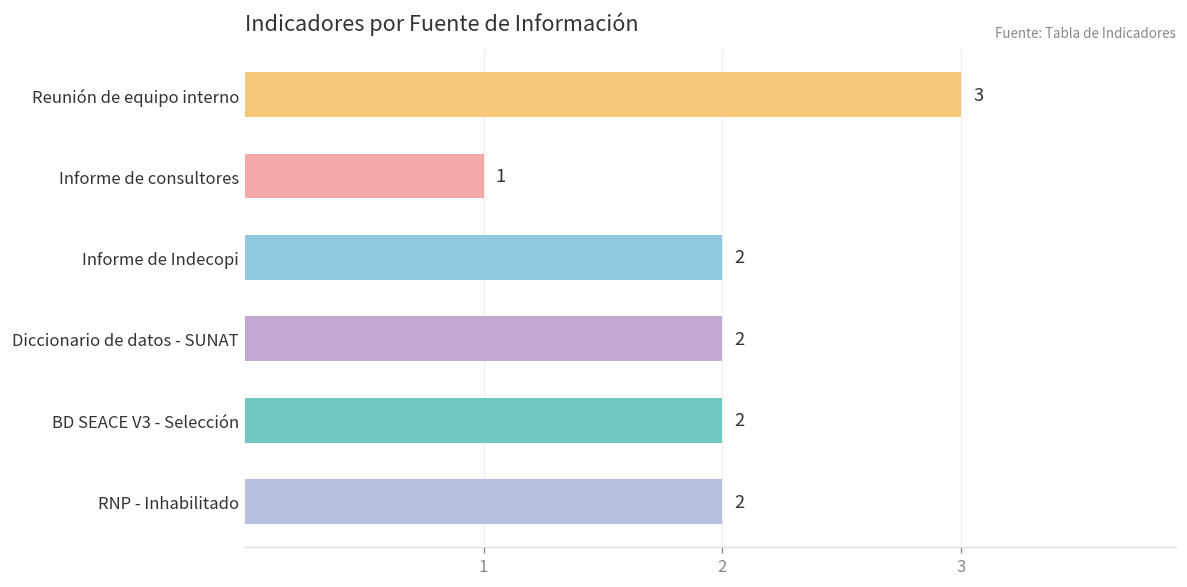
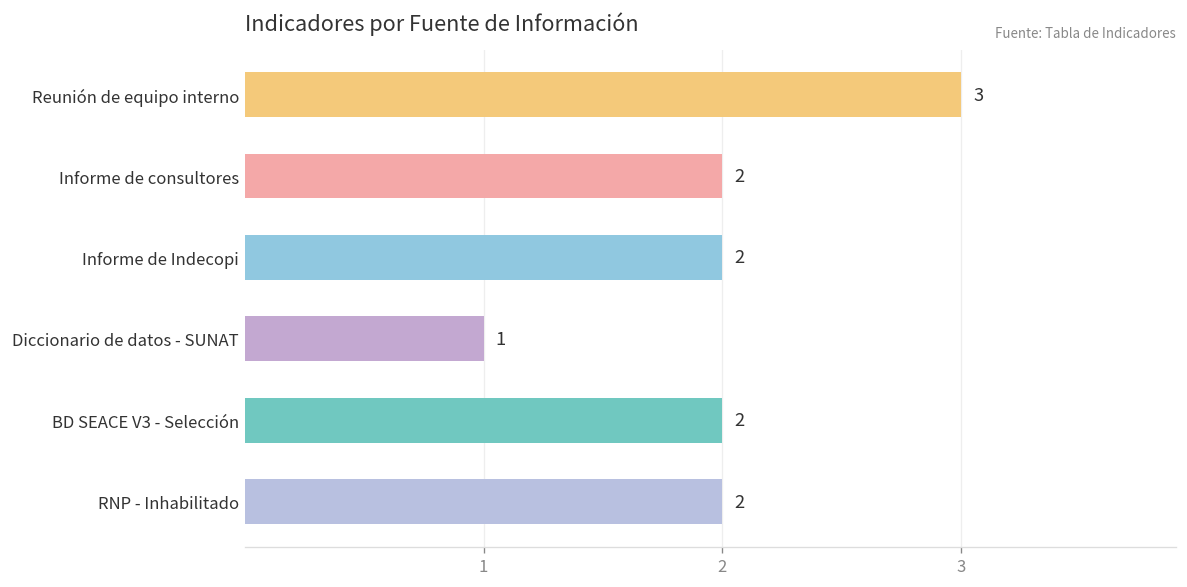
Informe de consultores: 1 -> 2
Diccionario de datos - SUNAT: 2 -> 1
